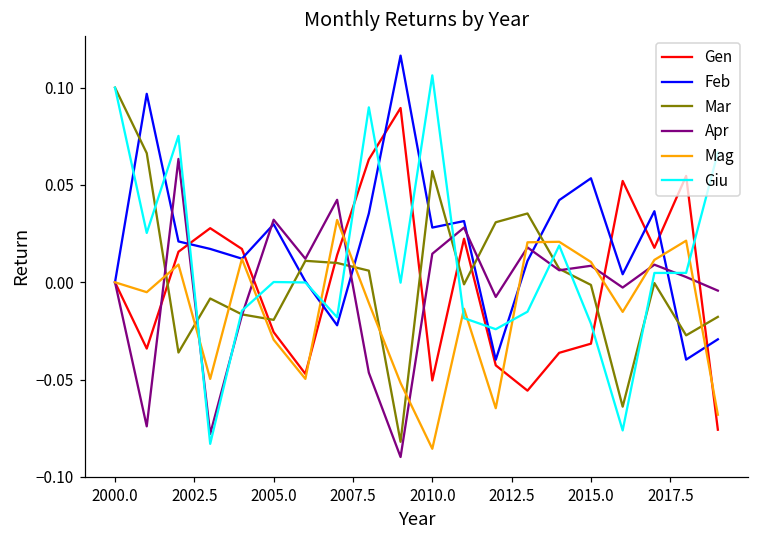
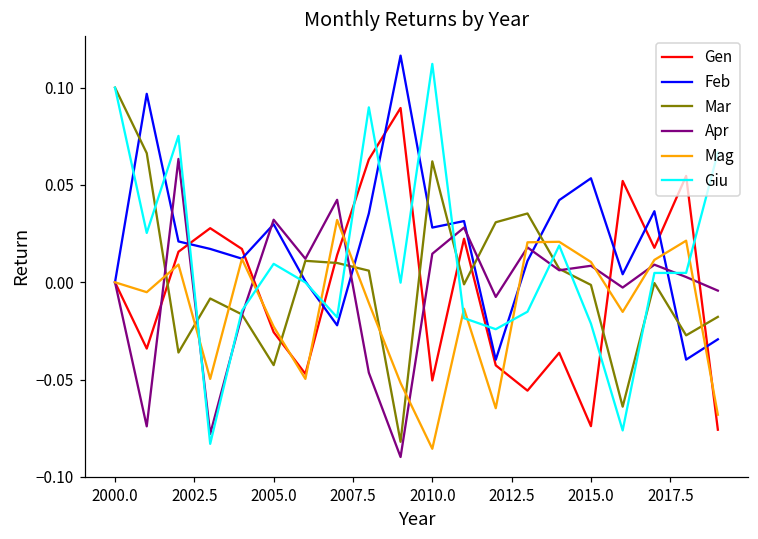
Mar, 2005.0: -0.019 -> -0.043
Mag, 2005.0: -0.030 -> -0.023
Giu, 2005.0: 0.000 -> 0.009
Mar, 2010.0: 0.057 -> 0.062
Giu, 2010.0: 0.106 -> 0.112
Gen, 2015.0: -0.032 -> -0.074
